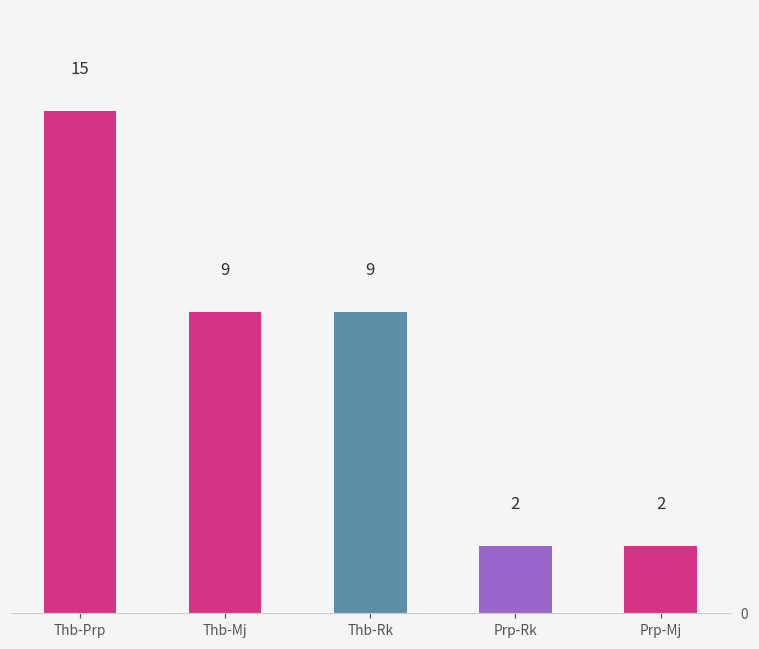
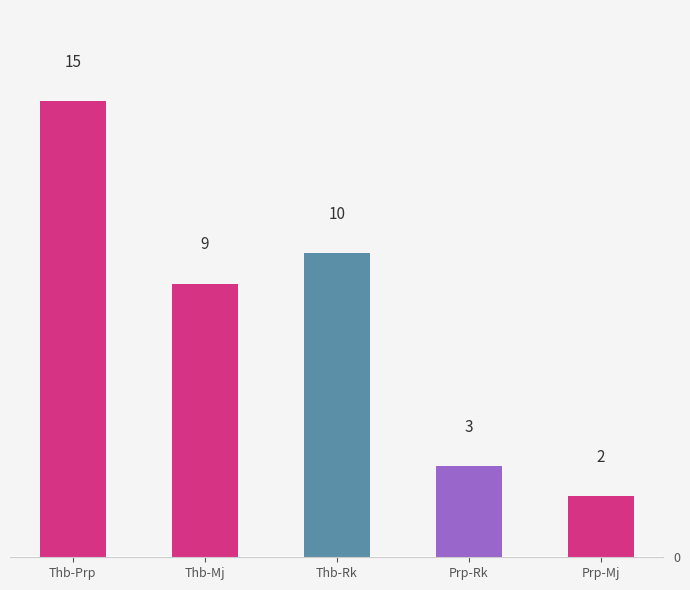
Thb-Rk: 9 -> 10
Prp-Rk: 2 -> 3
